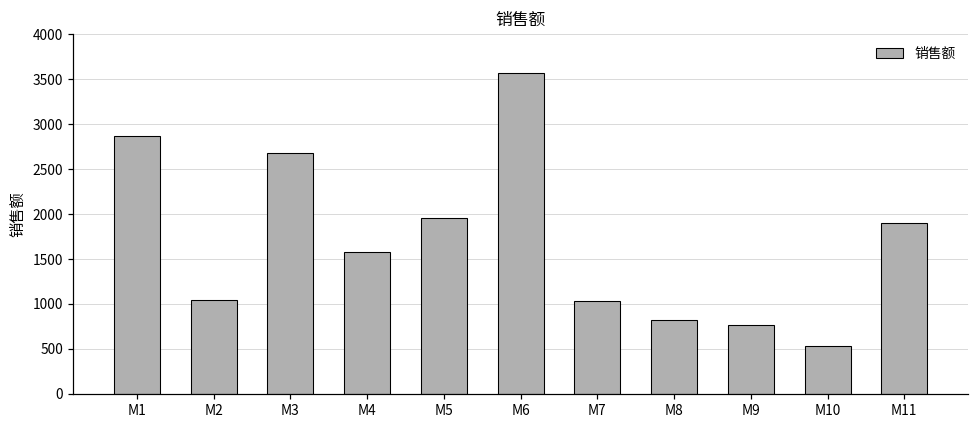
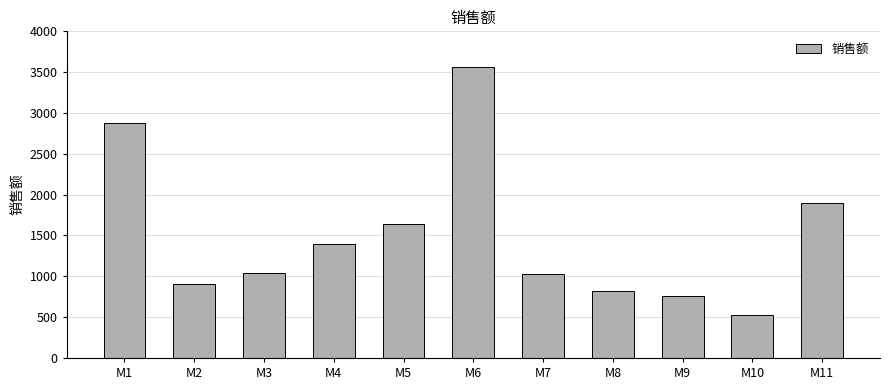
M2: 1000 -> 900
M3: 2700 -> 1000
M4: 1600 -> 1400
M5: 2000 -> 1600
